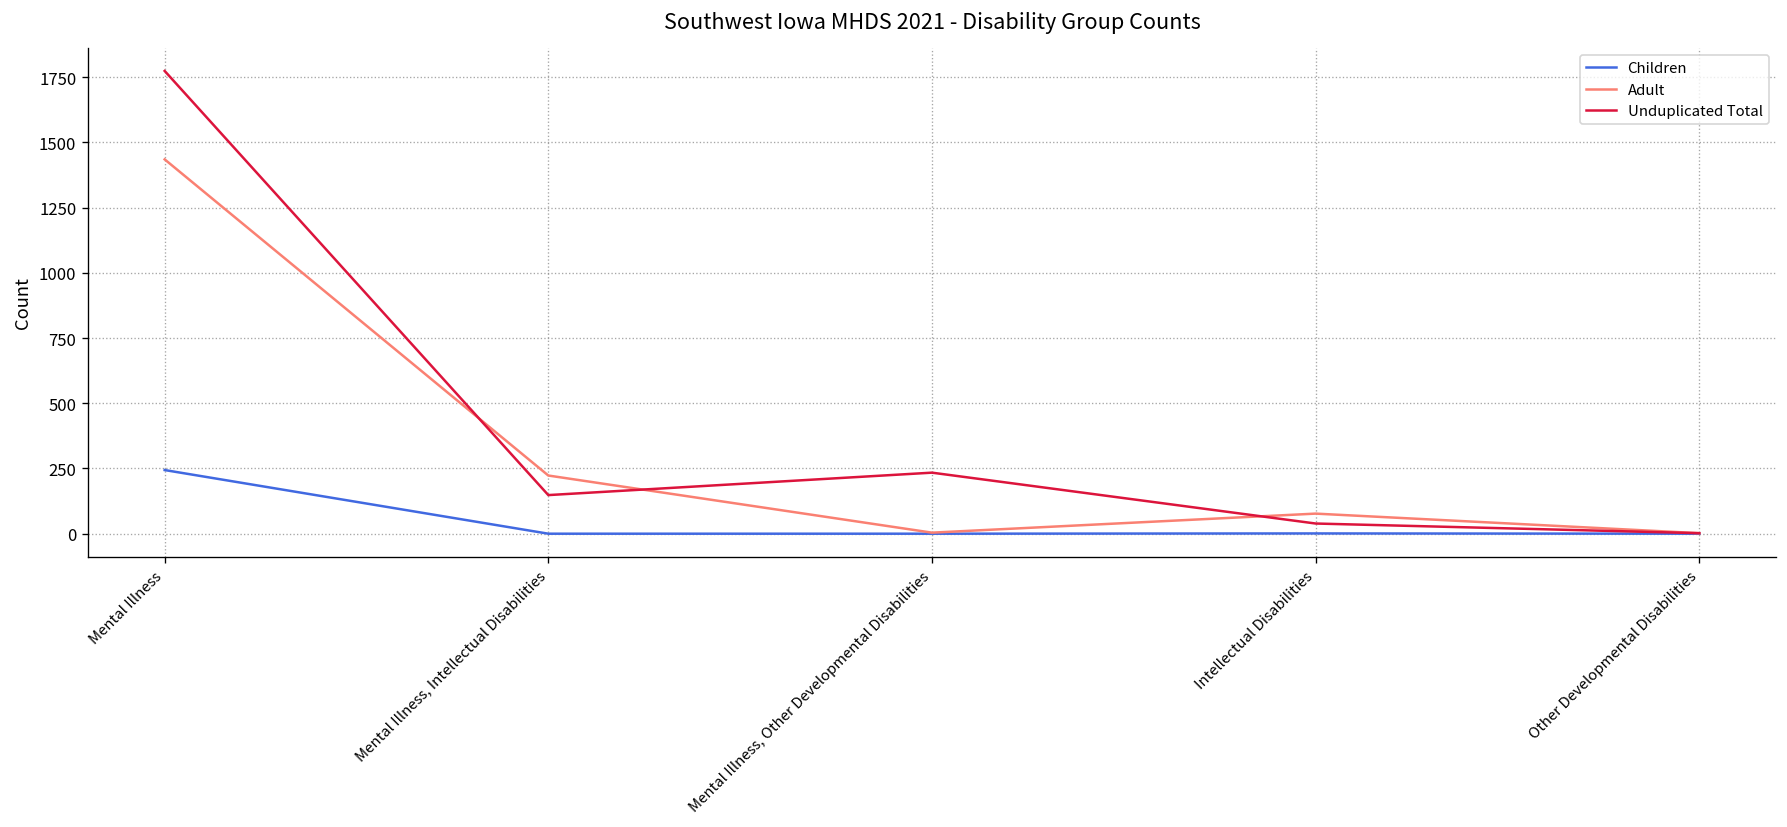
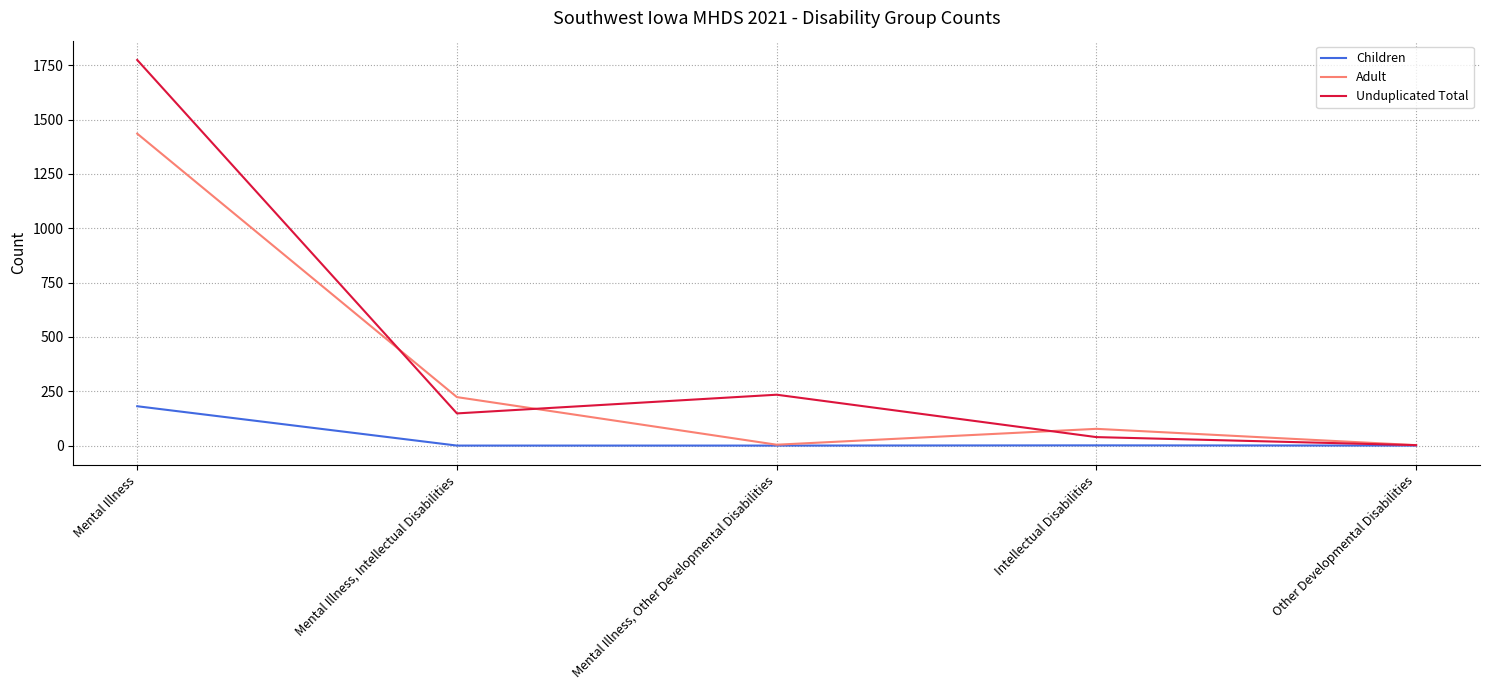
Children, Mental Illness: 240 -> 180
